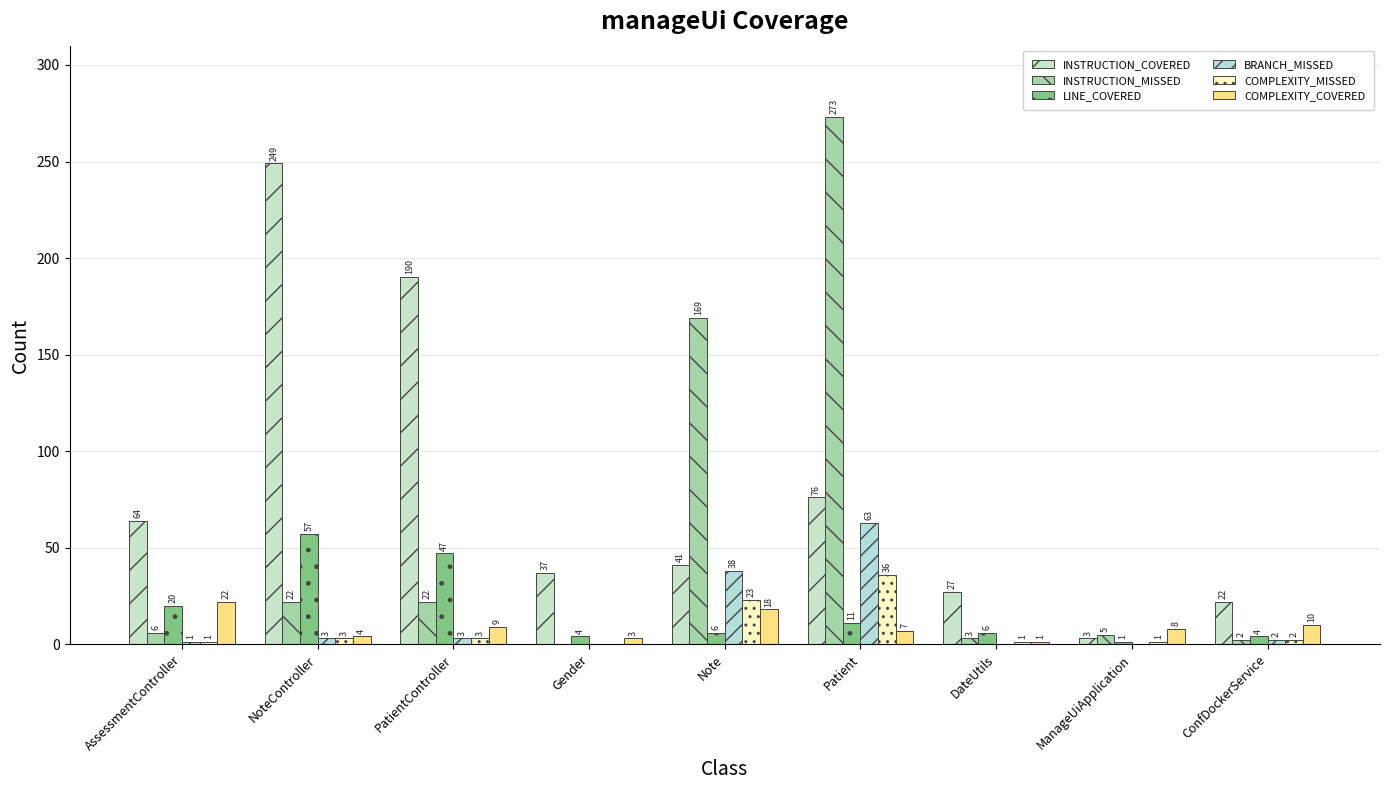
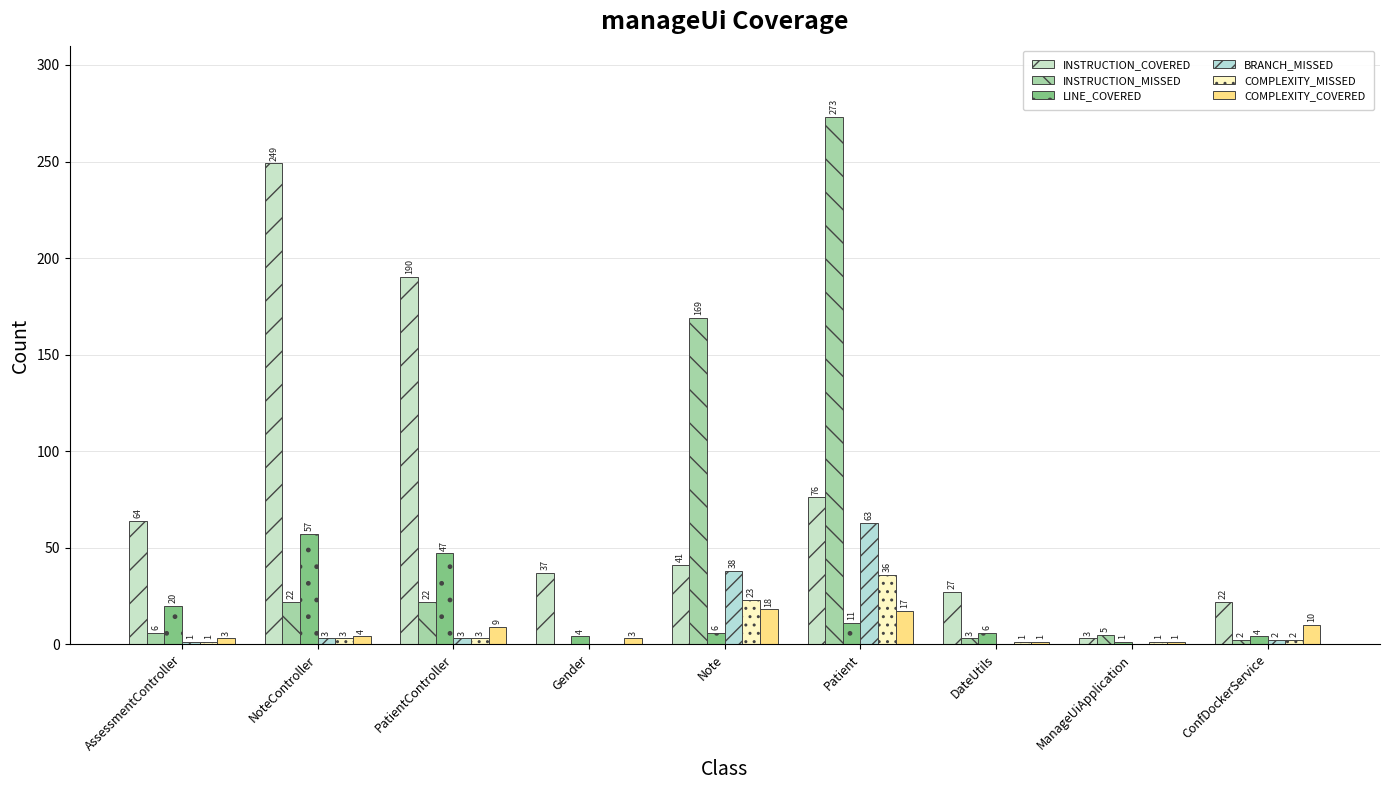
COMPLEXITY_COVERED, AssessmentController: 22 -> 3
COMPLEXITY_COVERED, Patient: 7 -> 17
COMPLEXITY_COVERED, ManageUiApplication: 8 -> 1
